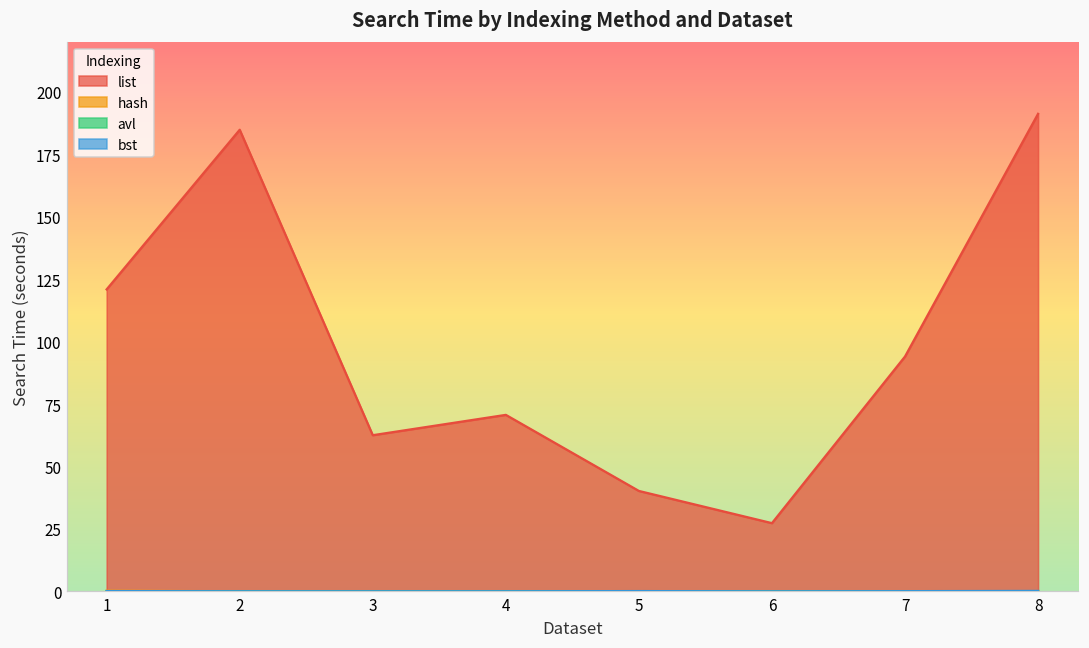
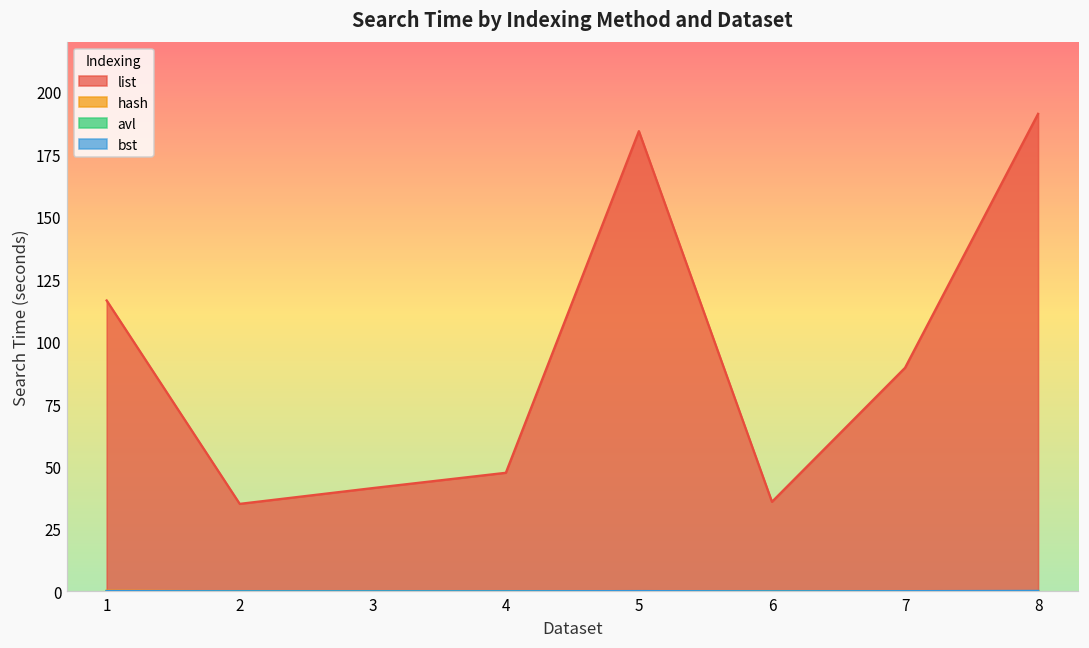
list, 1: 121 -> 116
list, 2: 185 -> 35
list, 3: 63 -> 41
list, 4: 71 -> 47
list, 5: 40 -> 184
list, 6: 27 -> 36
list, 7: 94 -> 90
